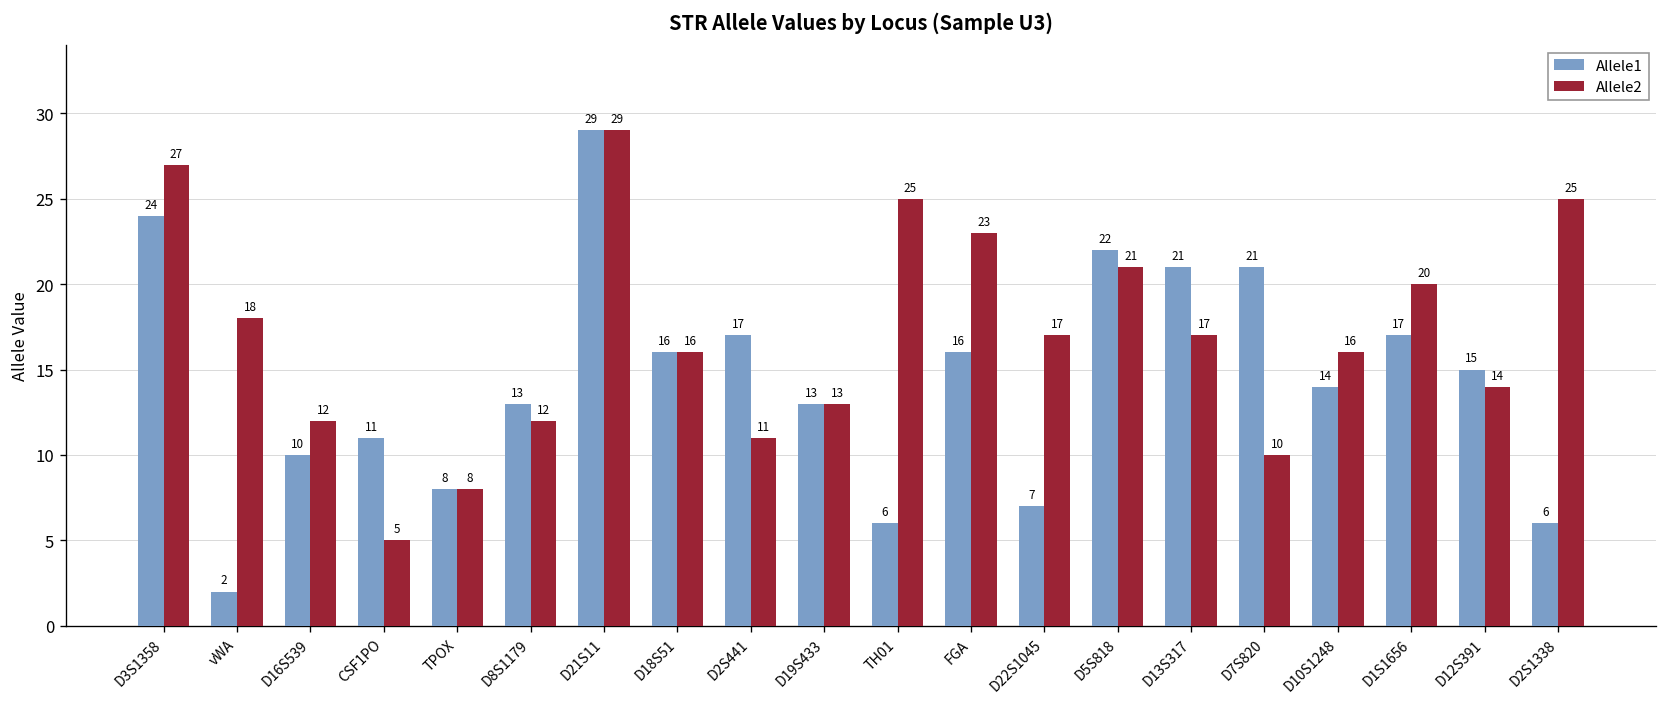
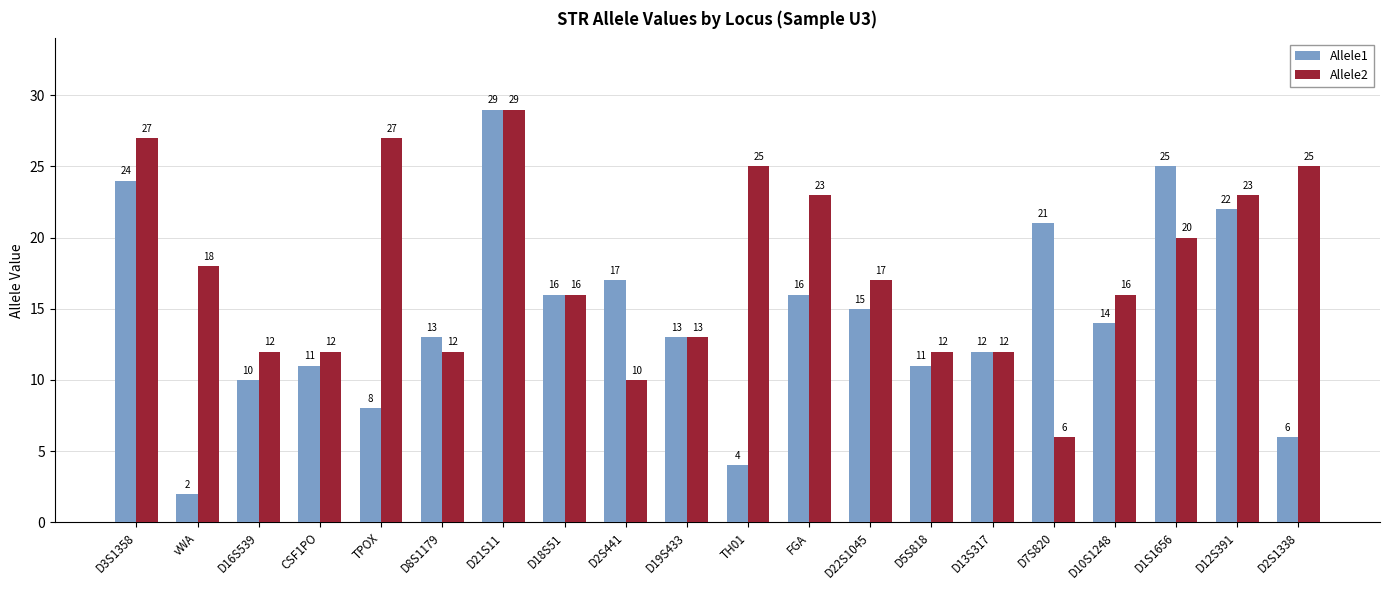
Allele2, CSF1PO: 5 -> 12
Allele2, TPOX: 8 -> 27
Allele2, D2S441: 11 -> 10
Allele1, TH01: 6 -> 4
Allele1, D22S1045: 7 -> 15
Allele1, D5S818: 22 -> 11
Allele2, D5S818: 21 -> 12
Allele1, D13S317: 21 -> 12
Allele2, D13S317: 17 -> 12
Allele2, D7S820: 10 -> 6
Allele1, D1S1656: 17 -> 25
Allele1, D12S391: 15 -> 22
Allele2, D12S391: 14 -> 23
